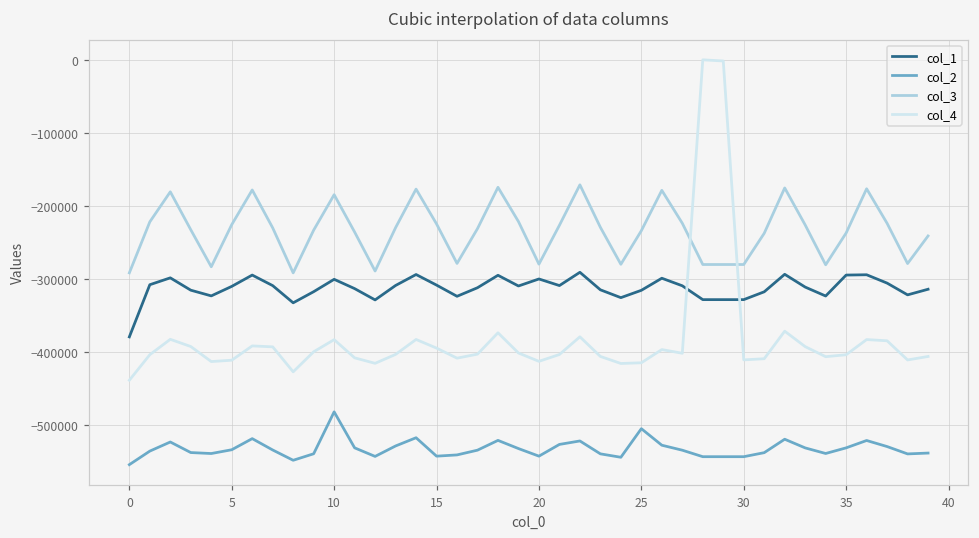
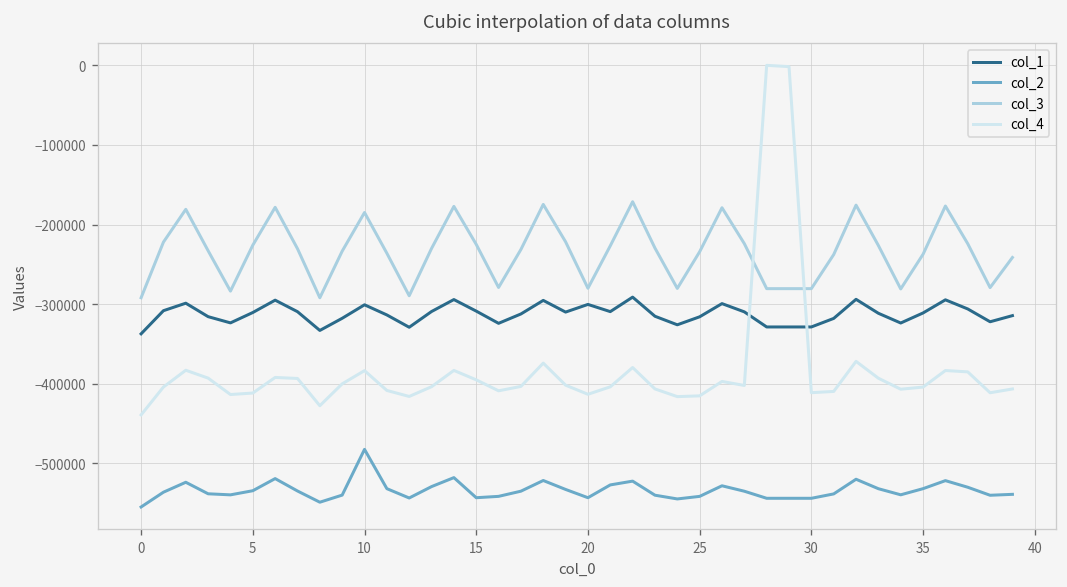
col_1, 0: -380000 -> -340000
col_2, 25: -510000 -> -540000
col_1, 35: -300000 -> -310000
